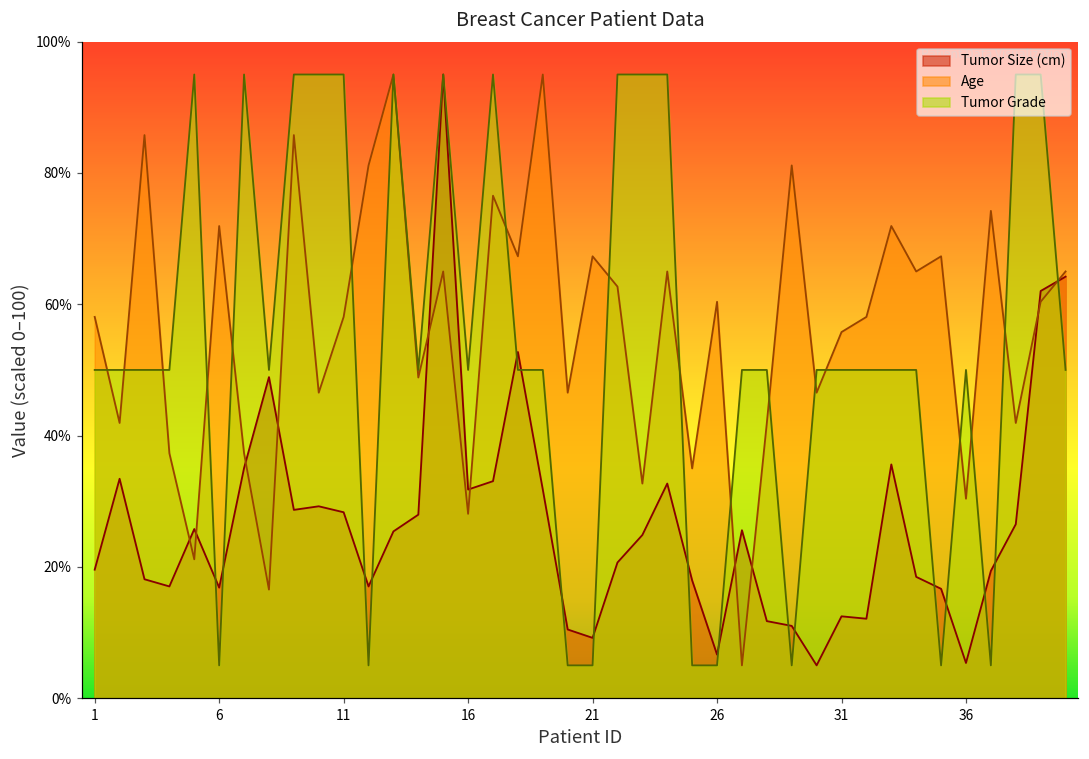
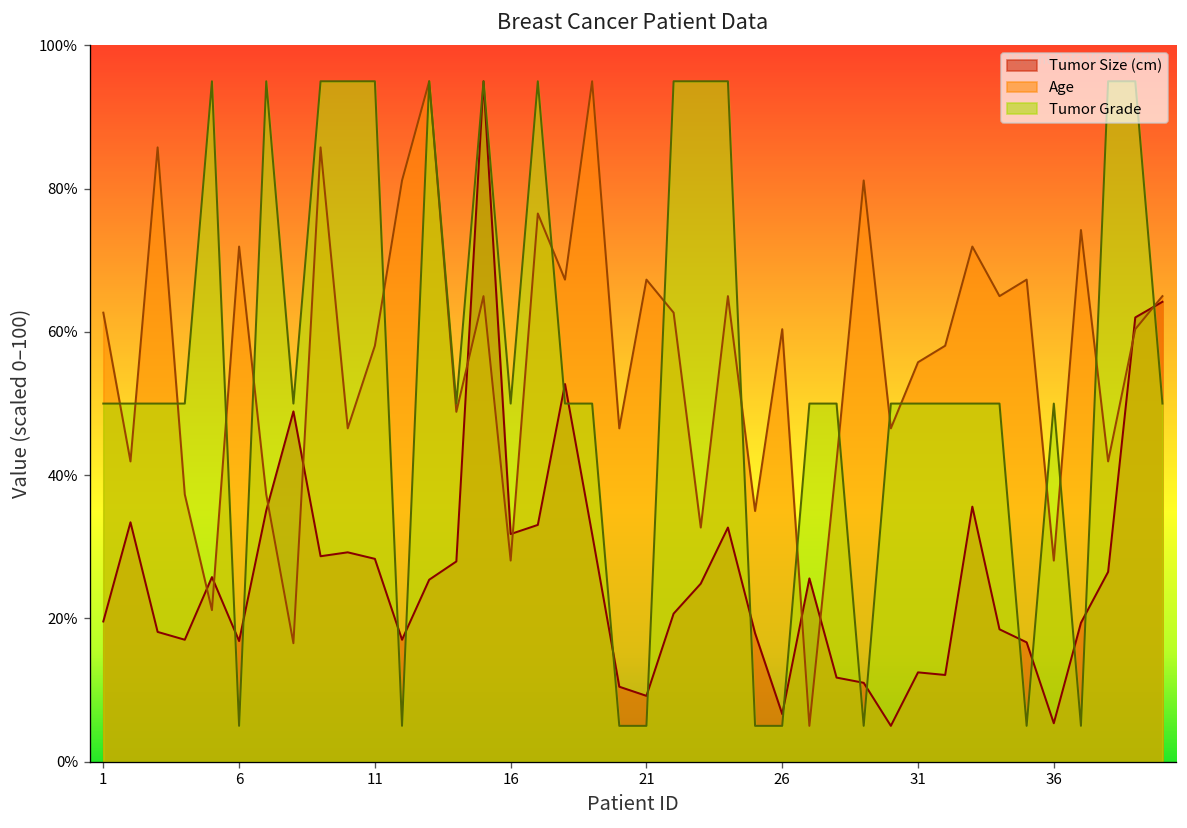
Age, 1: 58% -> 63%
Age, 36: 30% -> 28%
